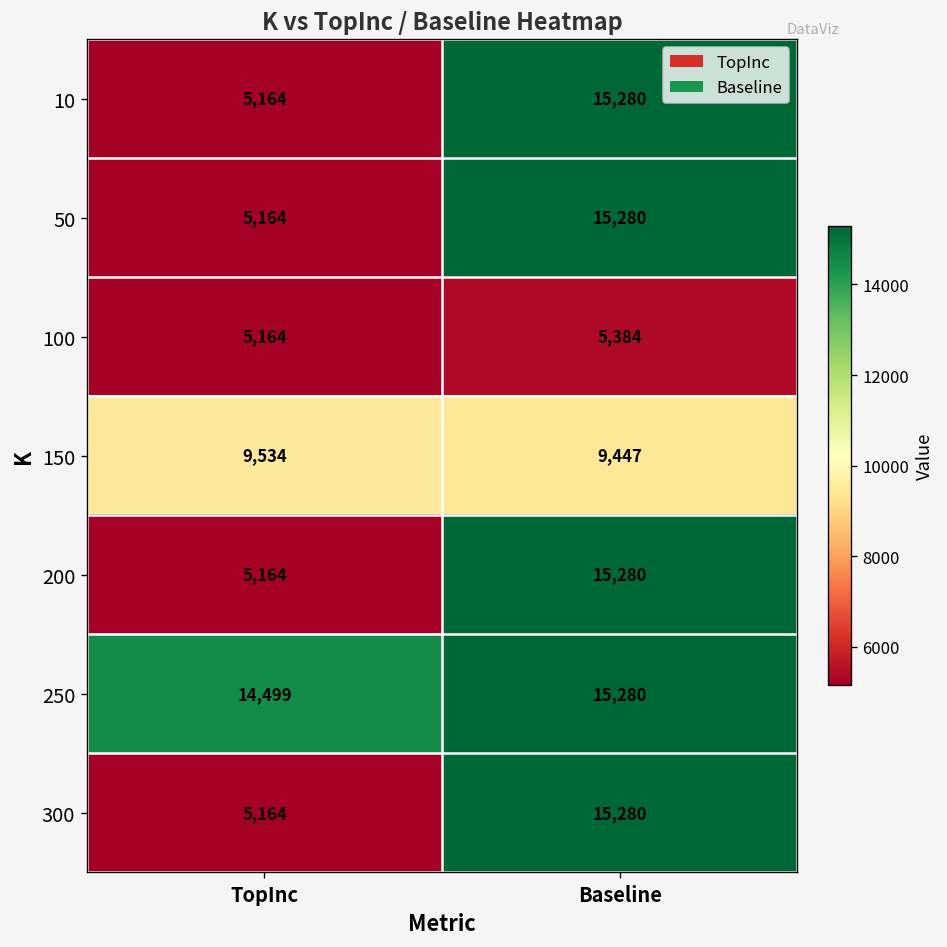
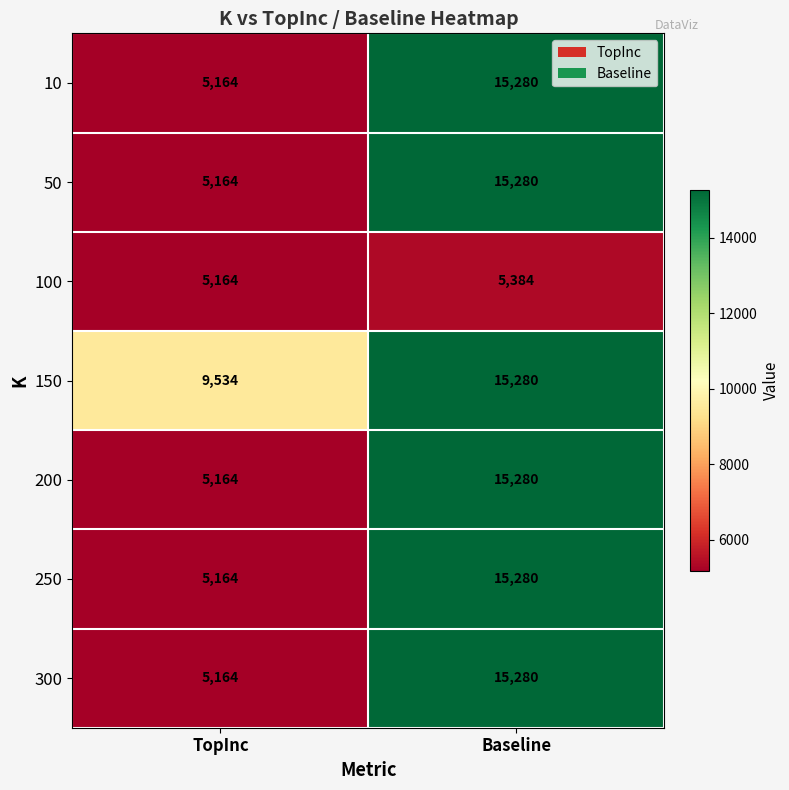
150, Baseline: 9,447 -> 15,280
250, TopInc: 14,499 -> 5,164
